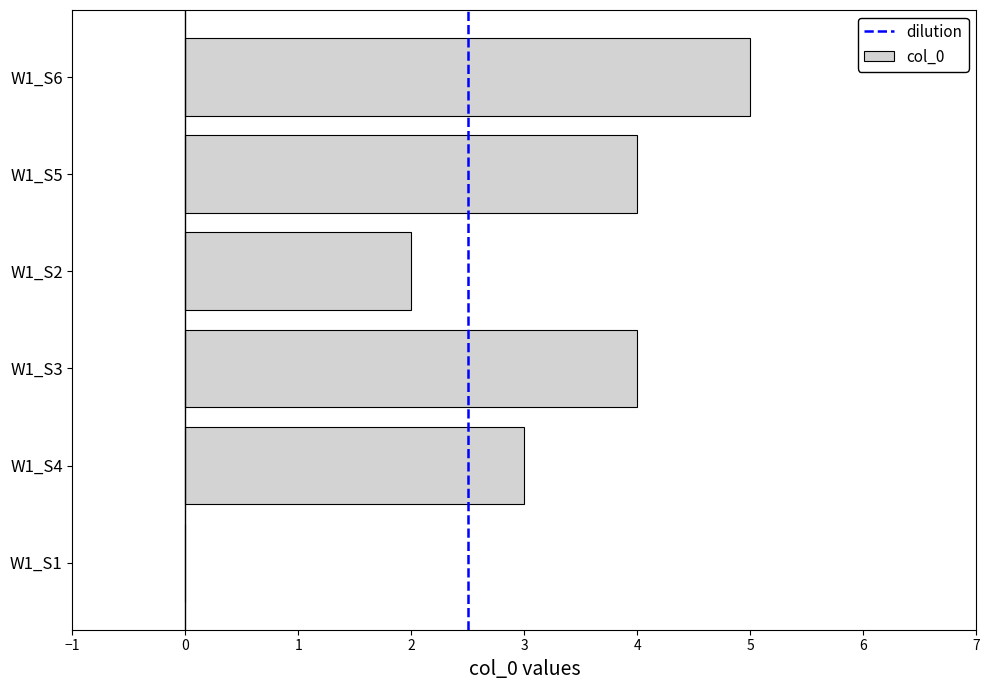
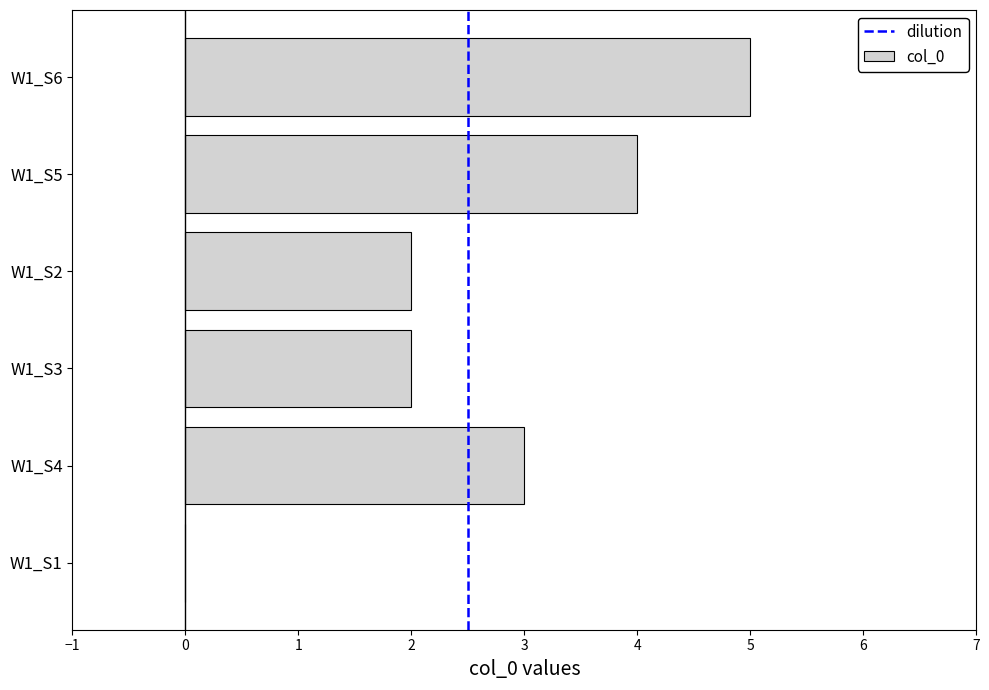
W1_S3: 4 -> 2
